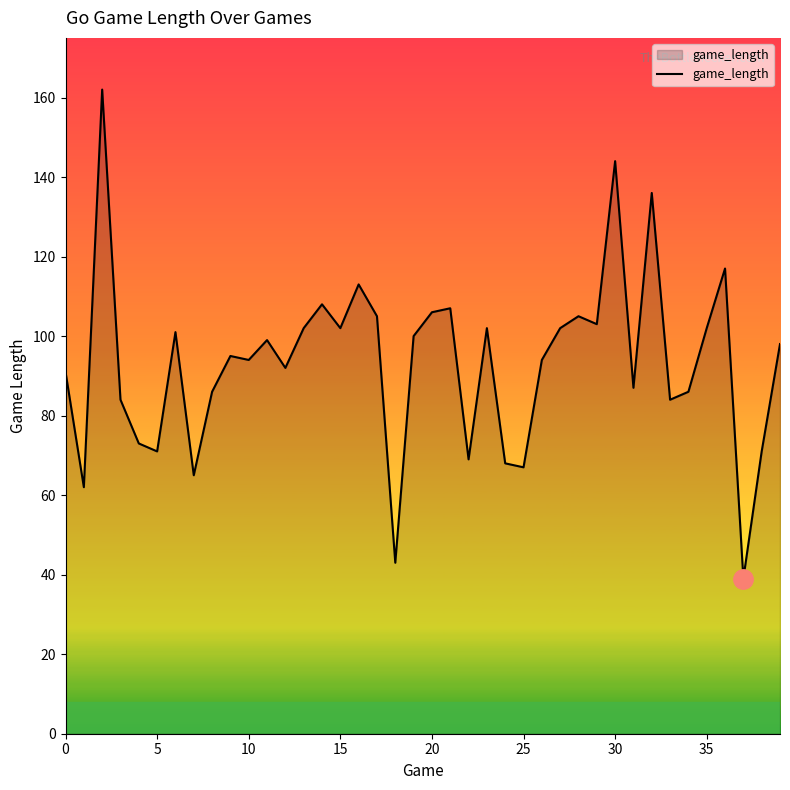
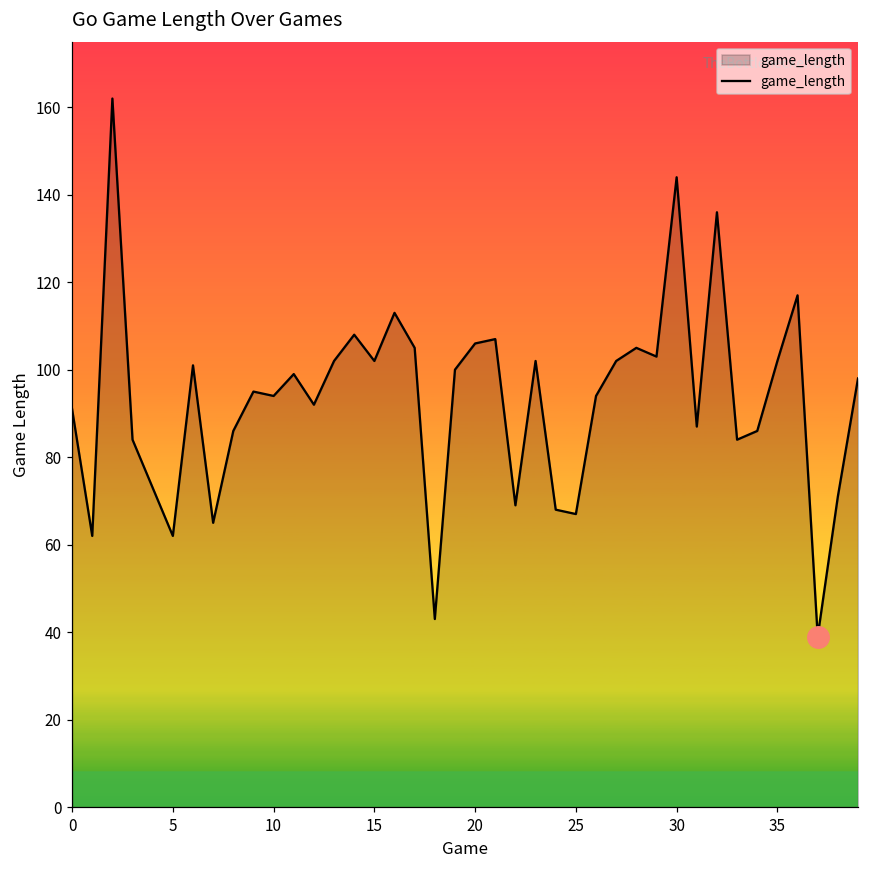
game_length, 5: 71 -> 62
